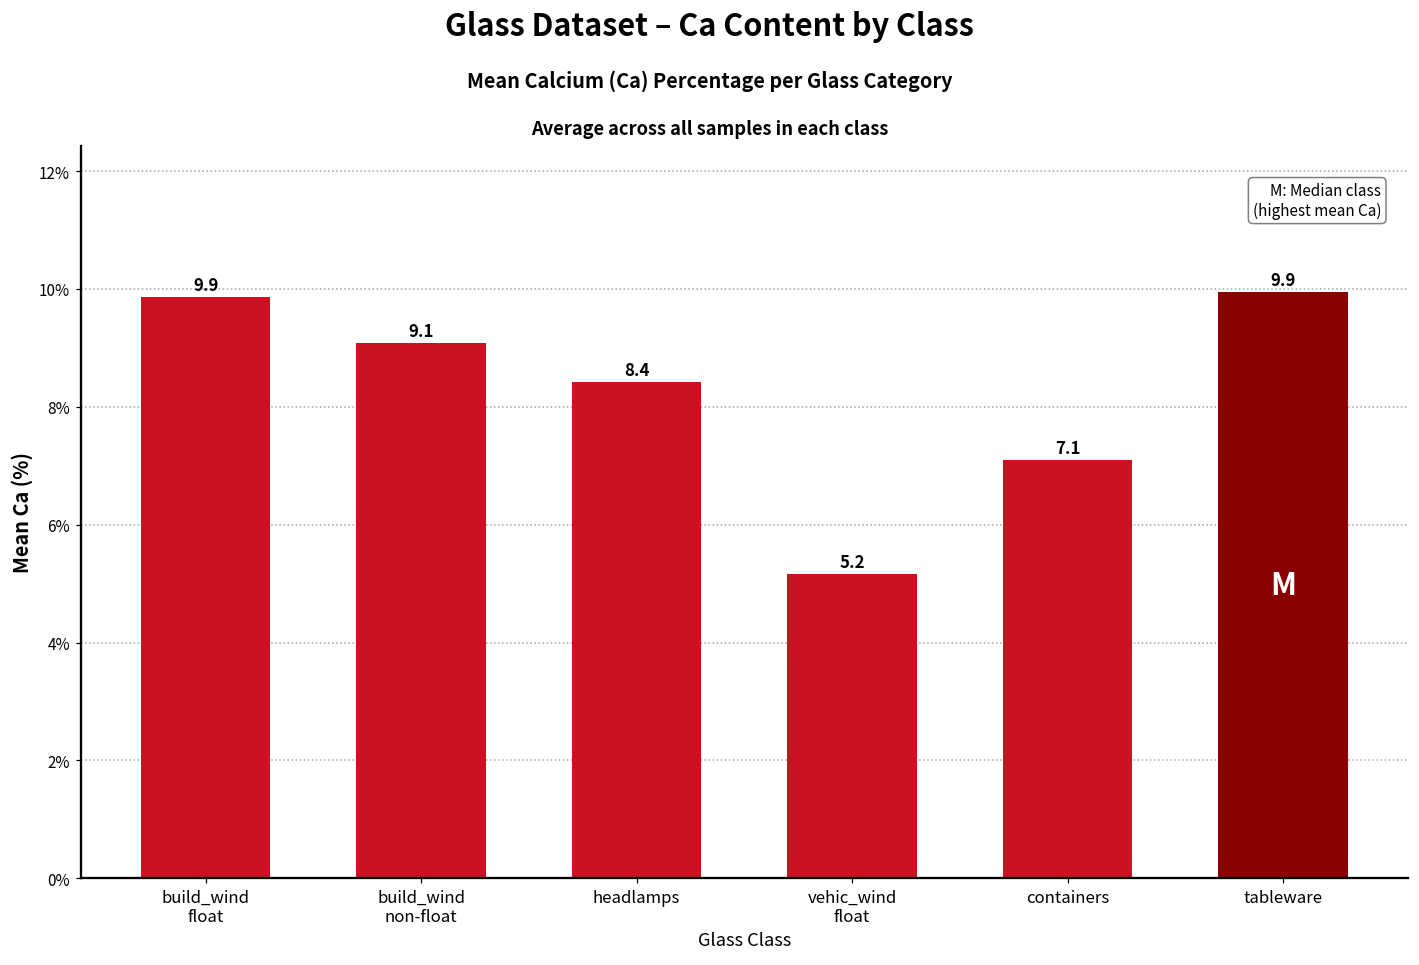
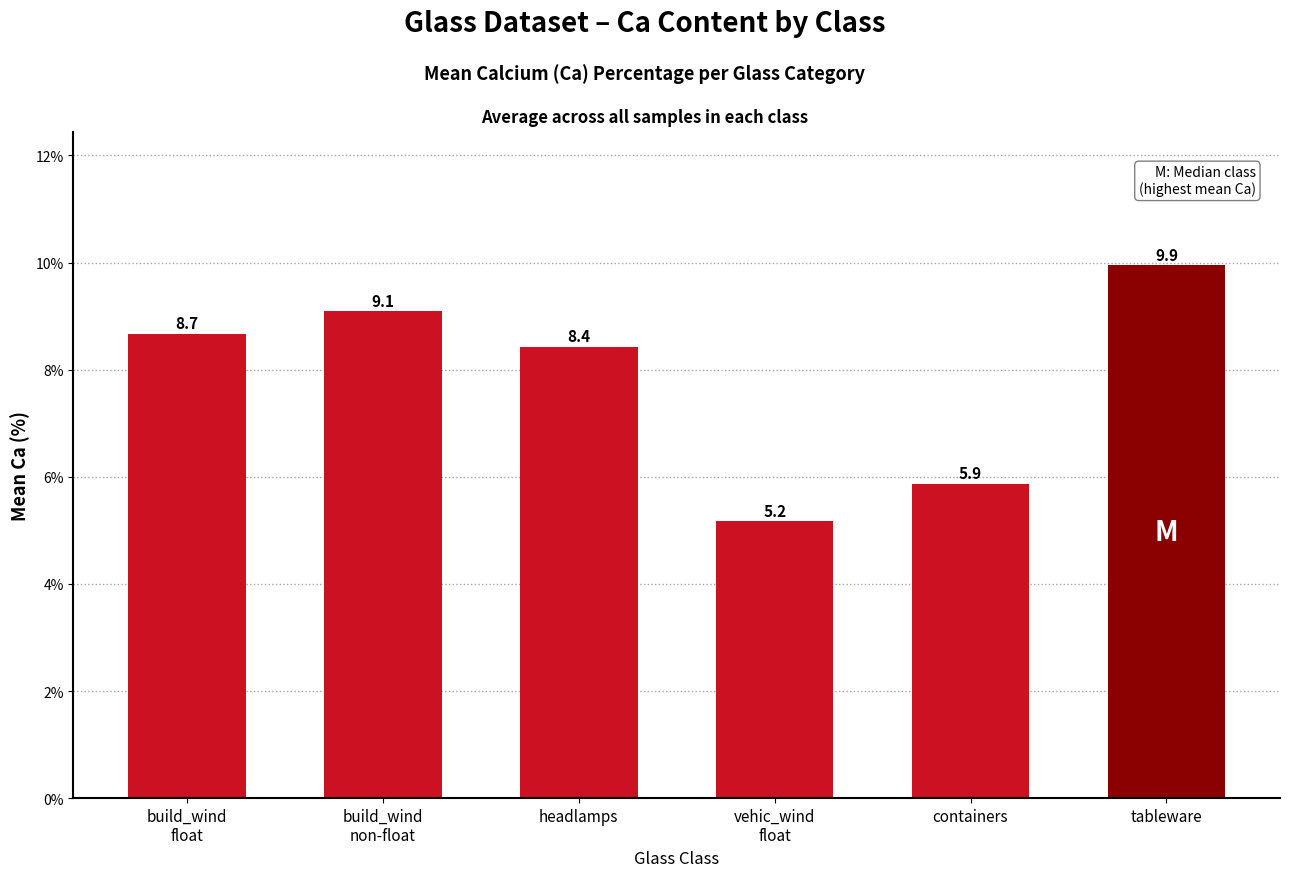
build_wind float: 9.9 -> 8.7
containers: 7.1 -> 5.9
